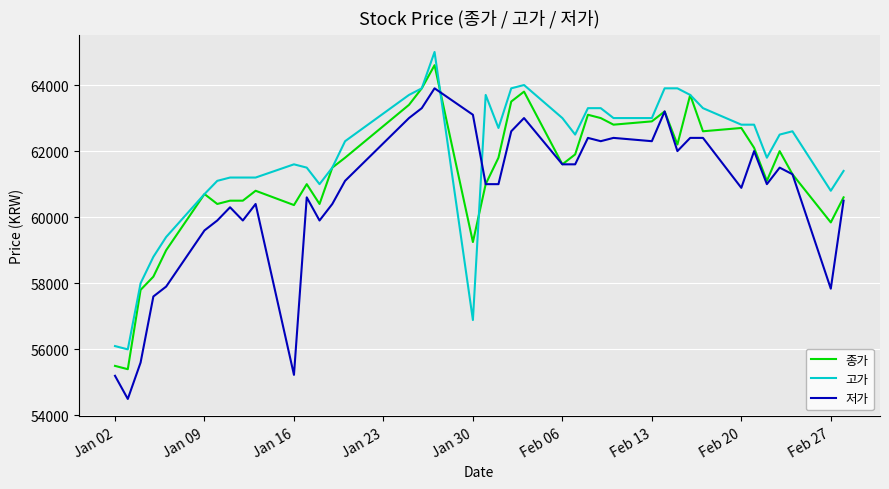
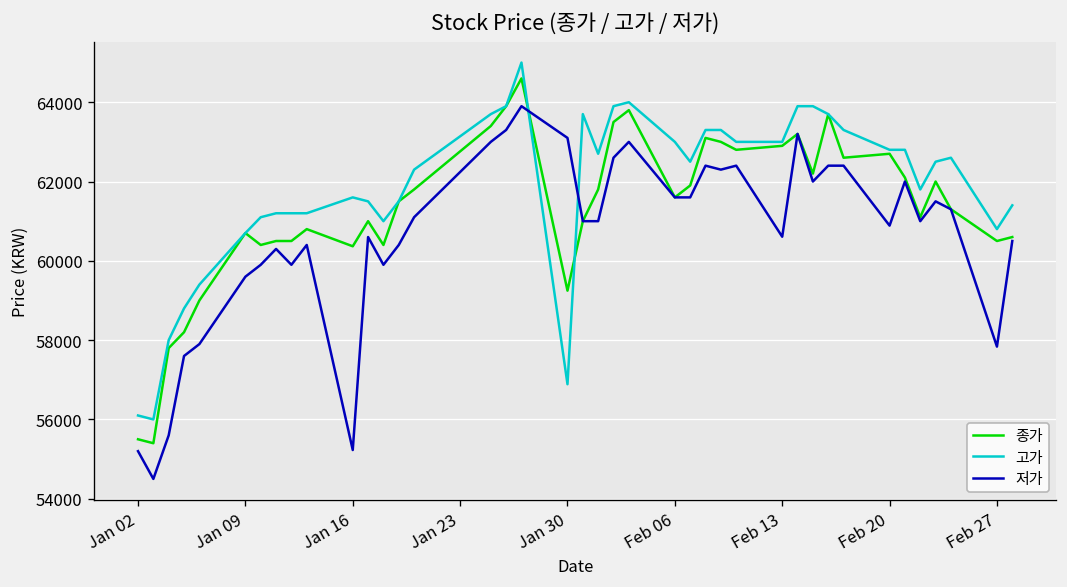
저가, Feb 13: 62300 -> 60600
종가, Feb 27: 59800 -> 60500
